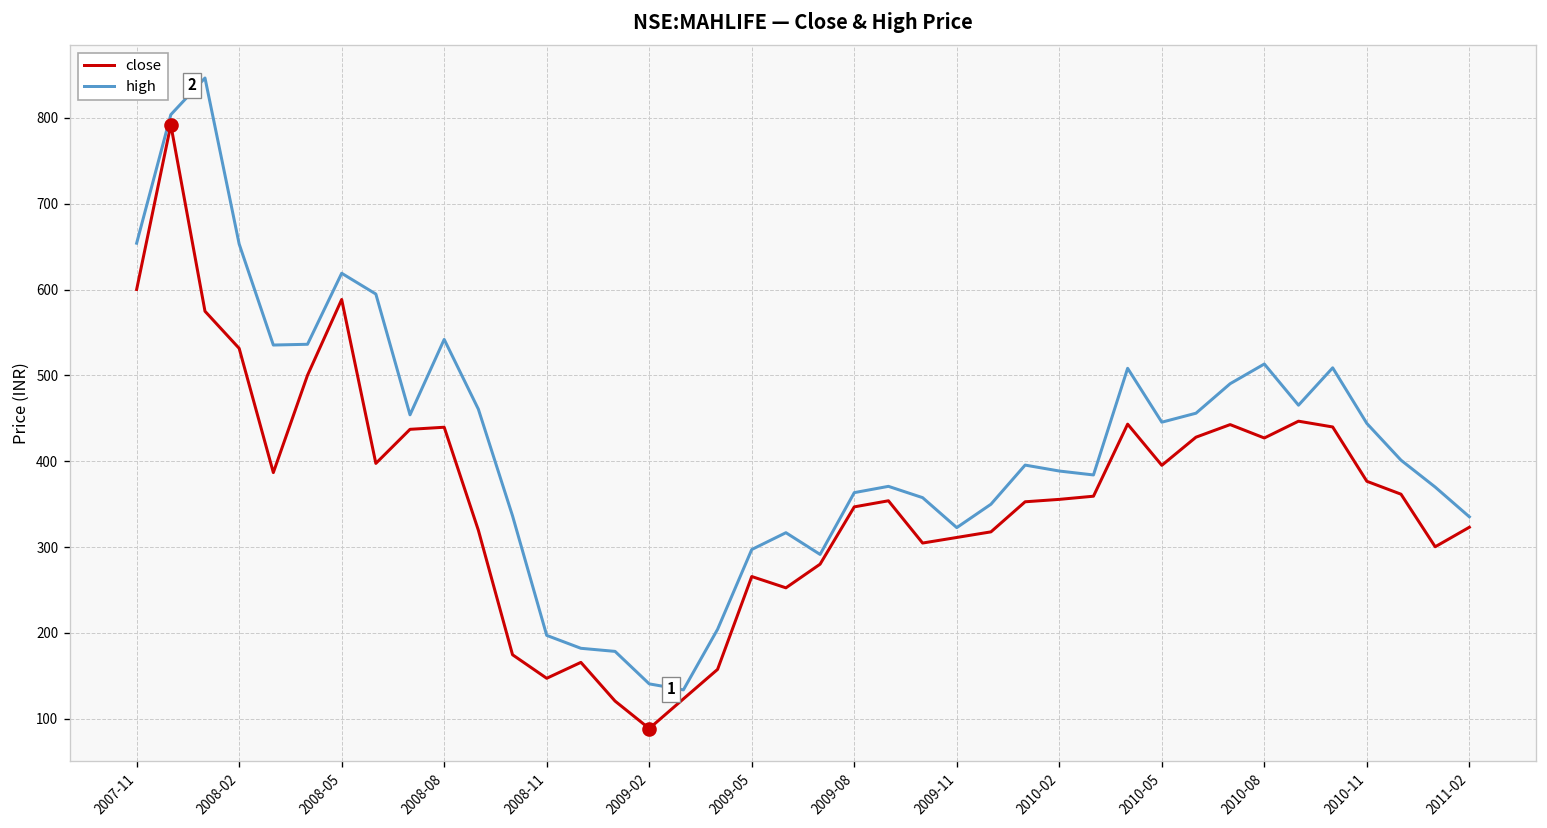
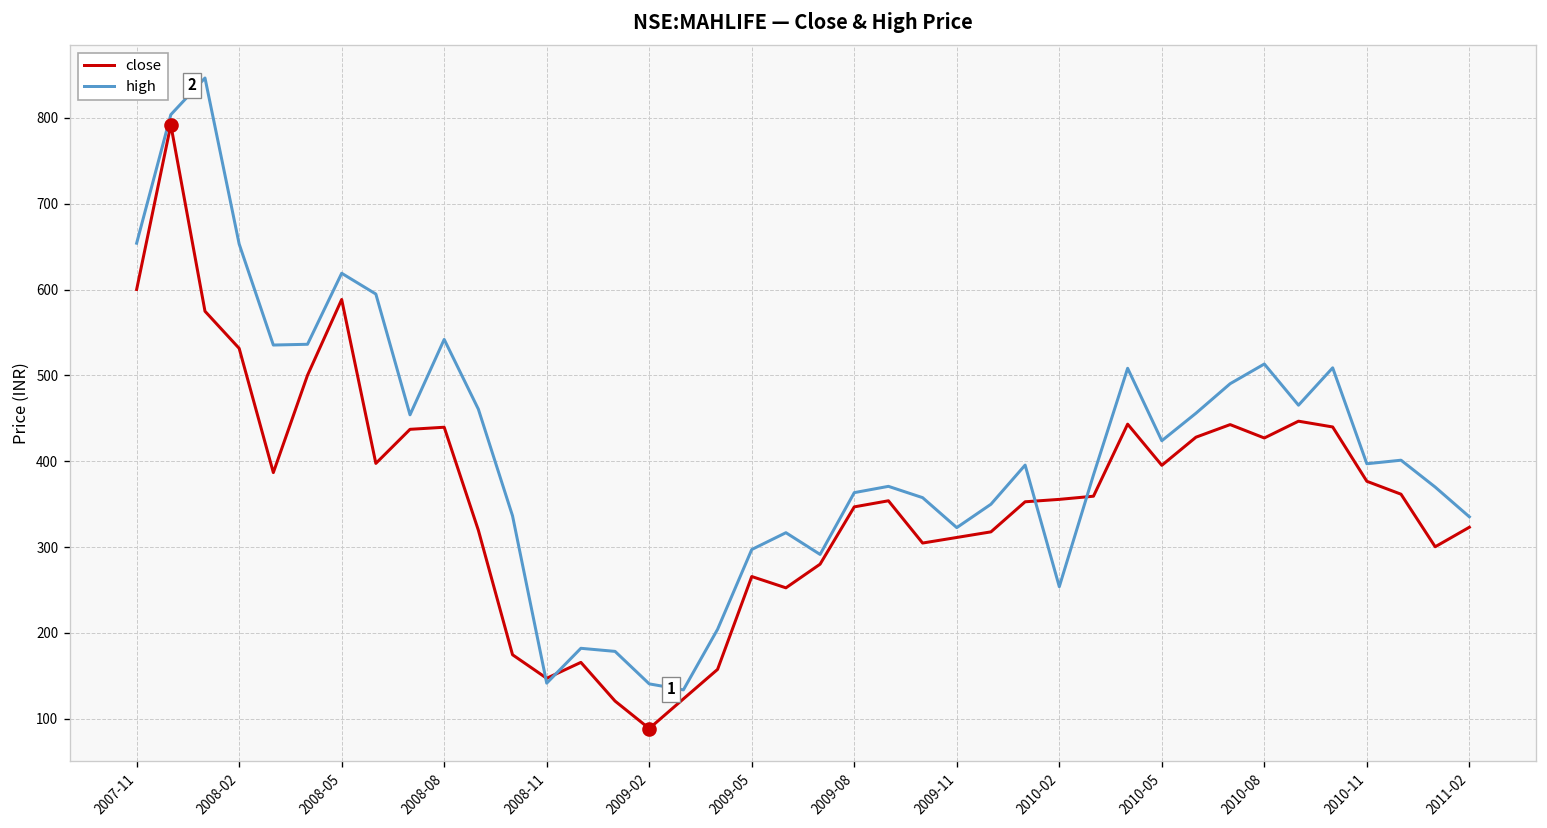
high, 2008-11: 200 -> 140
high, 2010-02: 390 -> 250
high, 2010-05: 450 -> 420
high, 2010-11: 440 -> 400
